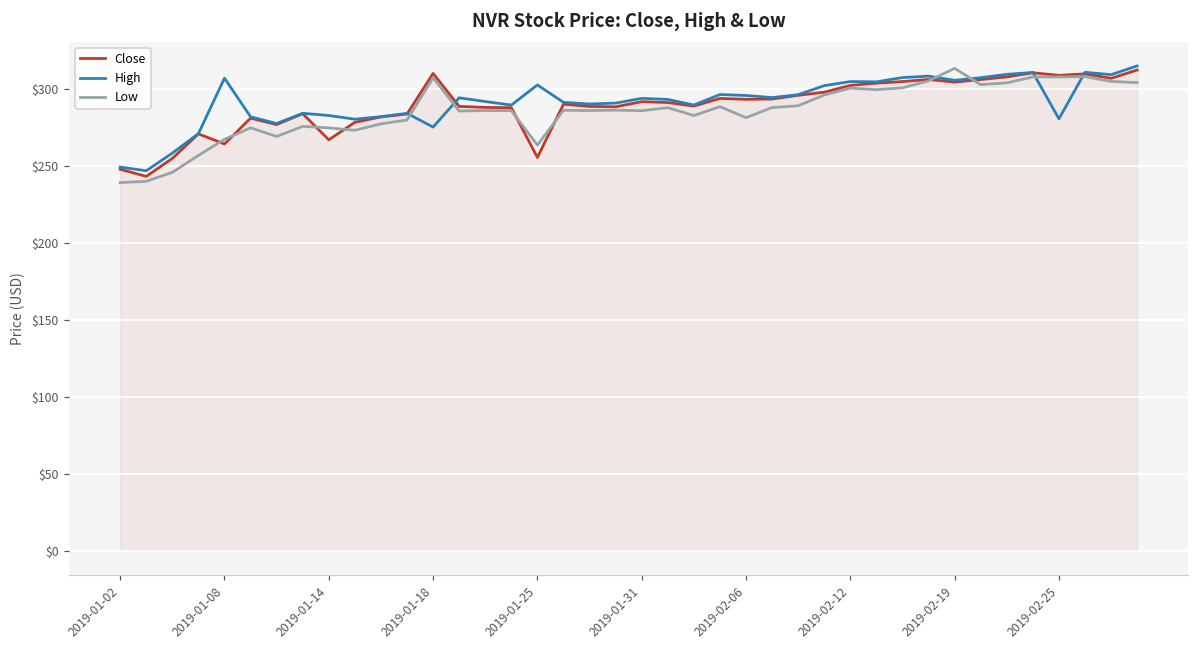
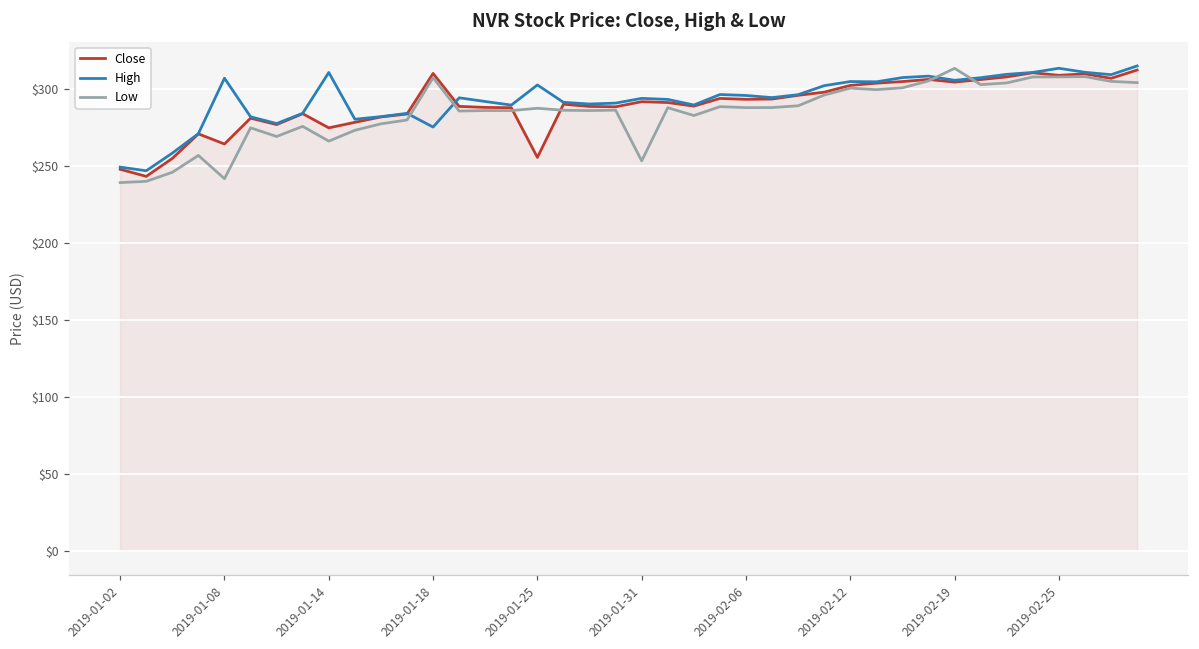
Low, 2019-01-08: $267 -> $242
Close, 2019-01-14: $267 -> $275
High, 2019-01-14: $283 -> $311
Low, 2019-01-14: $275 -> $266
Low, 2019-01-25: $264 -> $288
Low, 2019-01-31: $286 -> $253
Low, 2019-02-06: $282 -> $288
High, 2019-02-25: $281 -> $314
